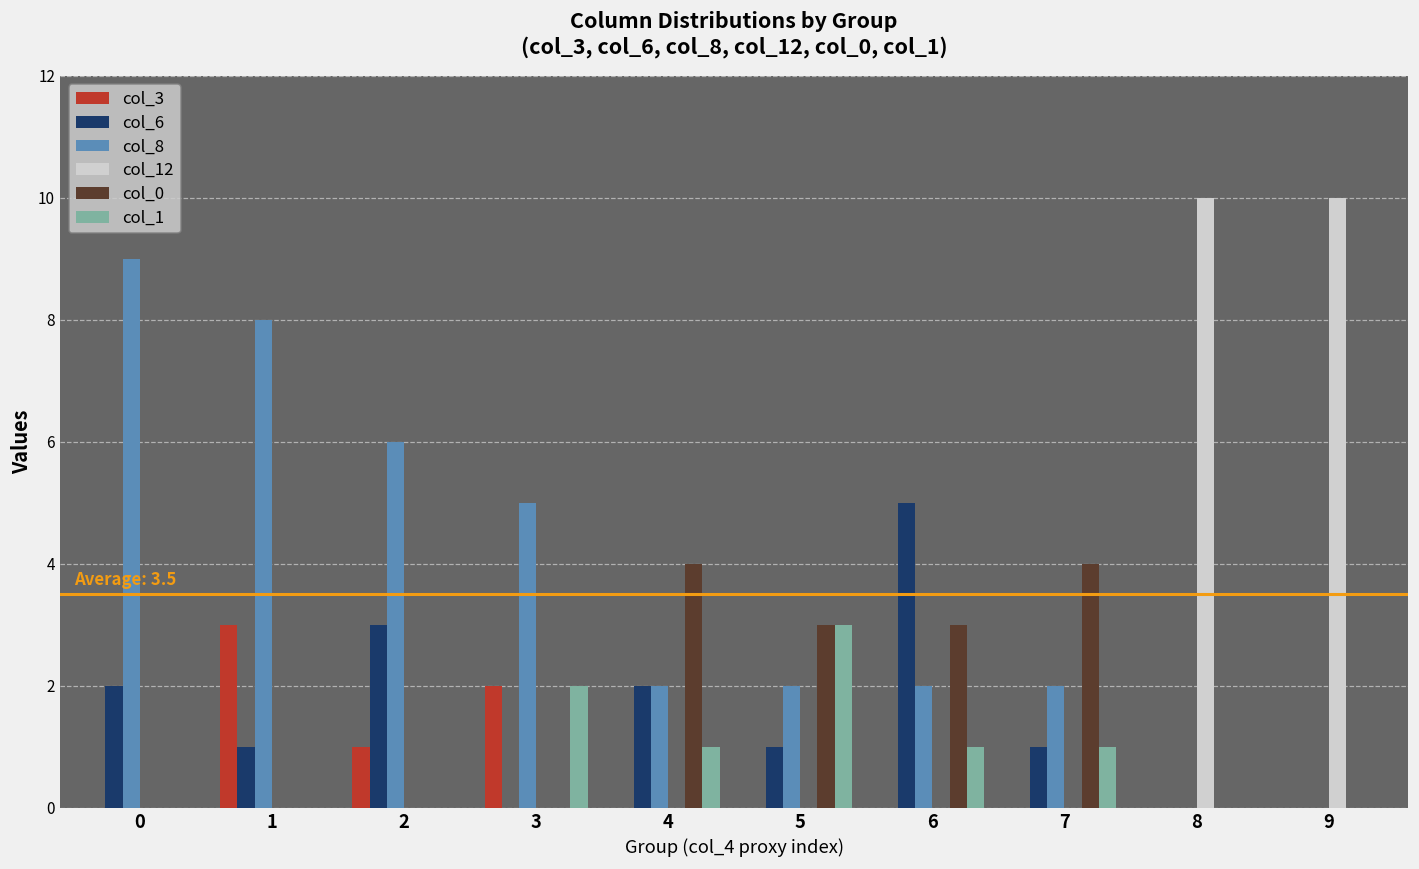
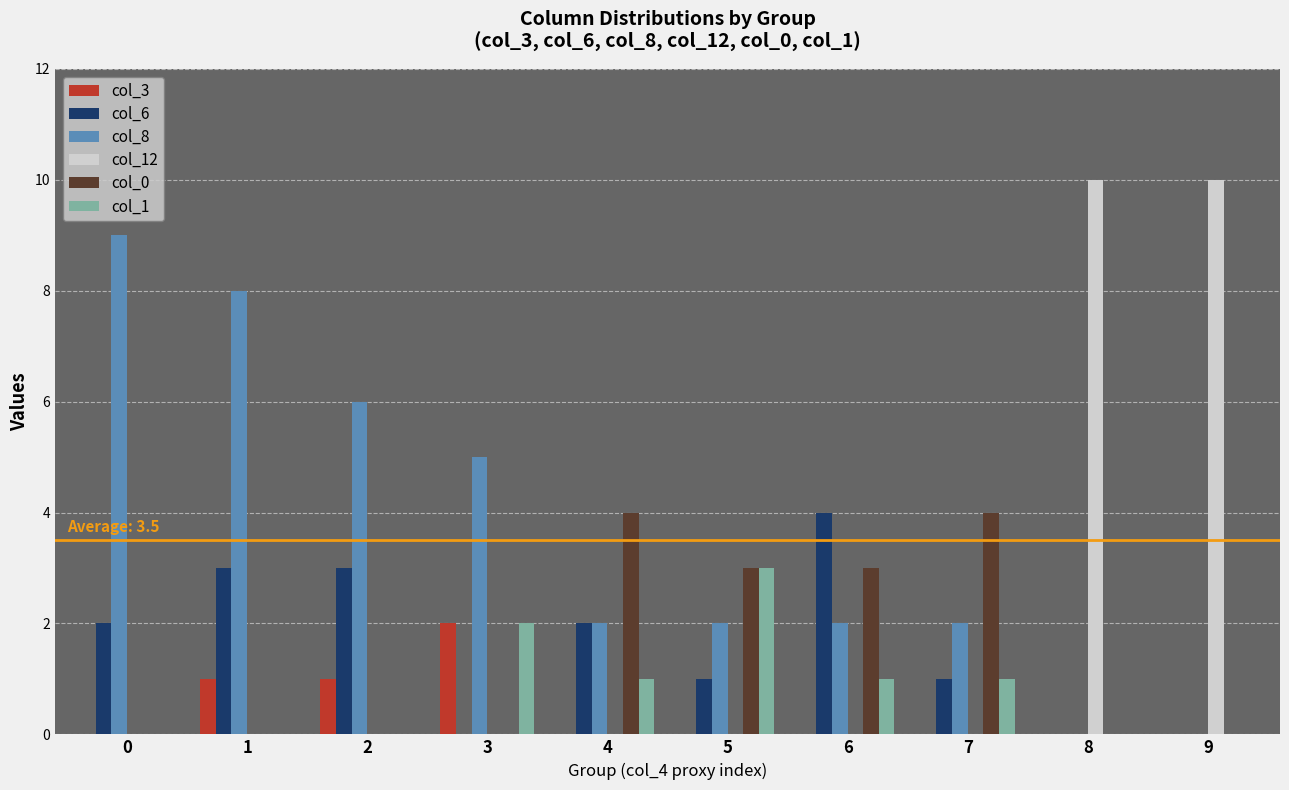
col_3, 1: 3 -> 1
col_6, 1: 1 -> 3
col_6, 6: 5 -> 4
